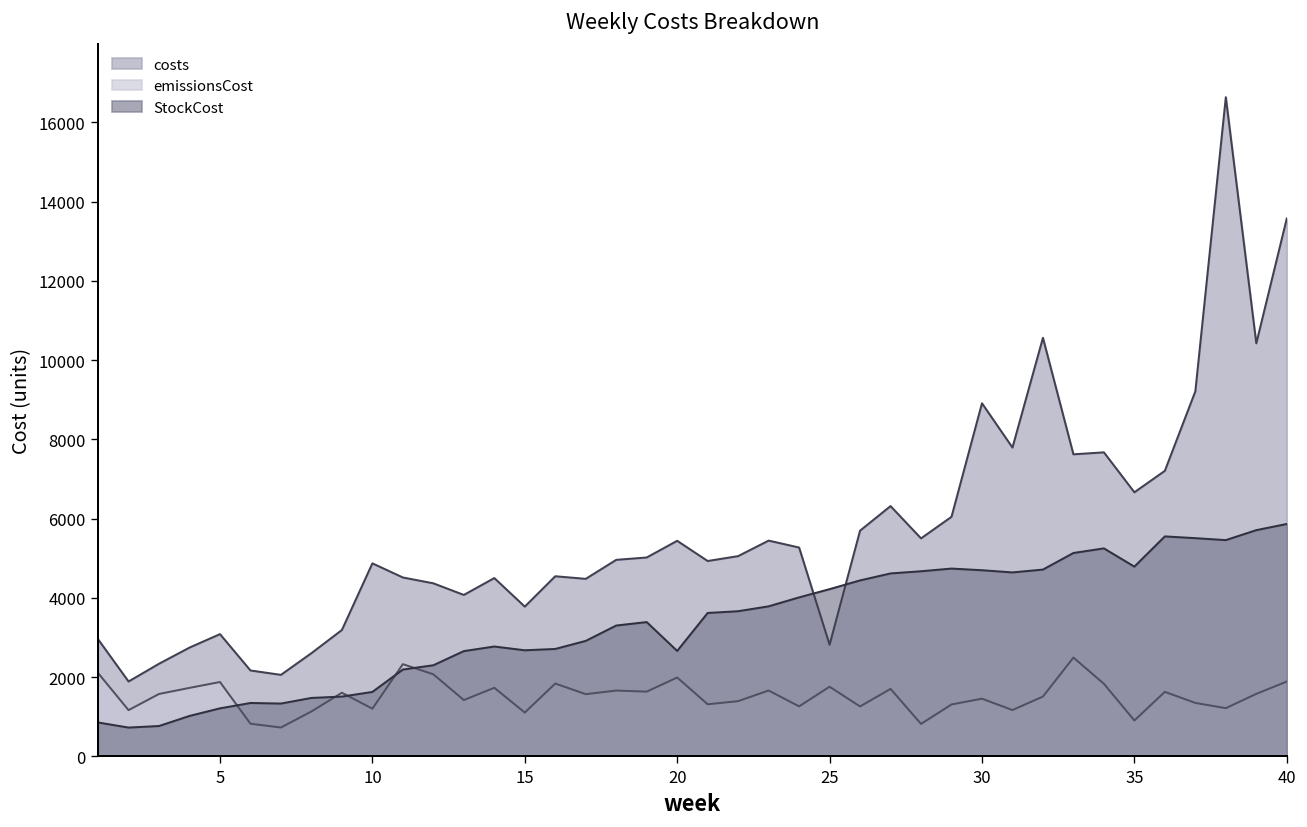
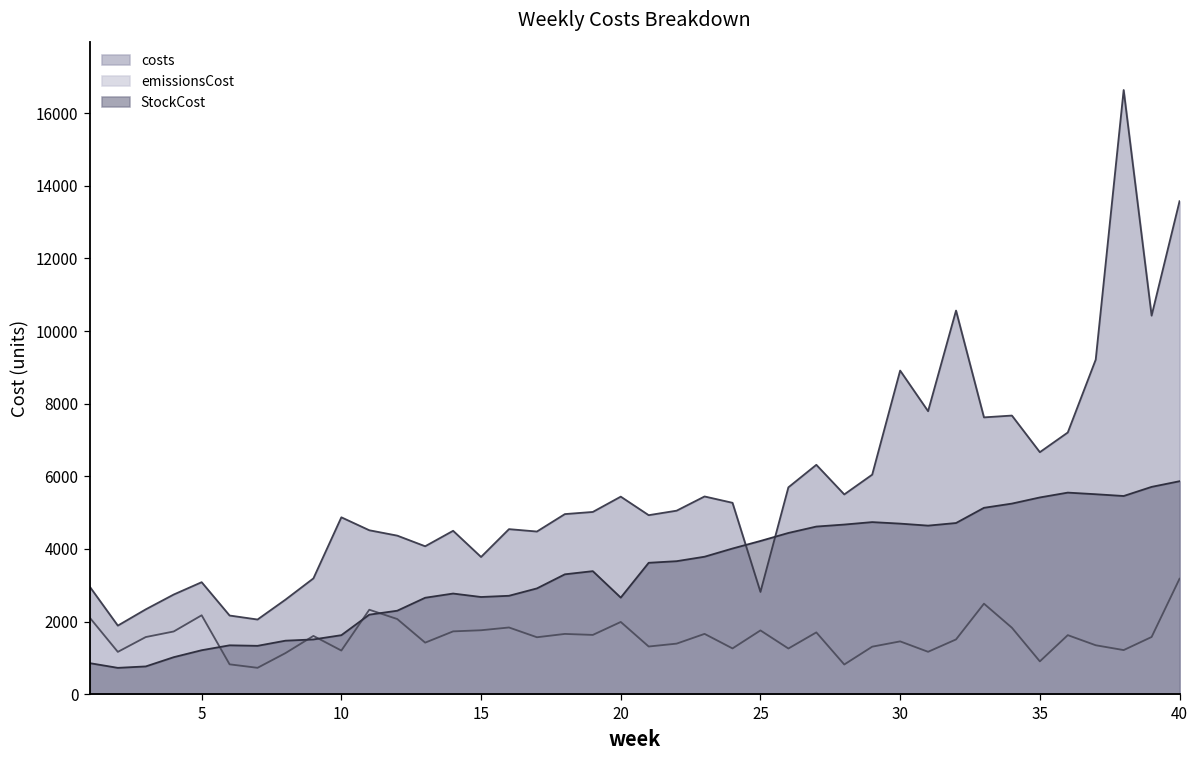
emissionsCost, 5: 1900 -> 2200
emissionsCost, 15: 1100 -> 1800
StockCost, 35: 4800 -> 5400
emissionsCost, 40: 1900 -> 3200
